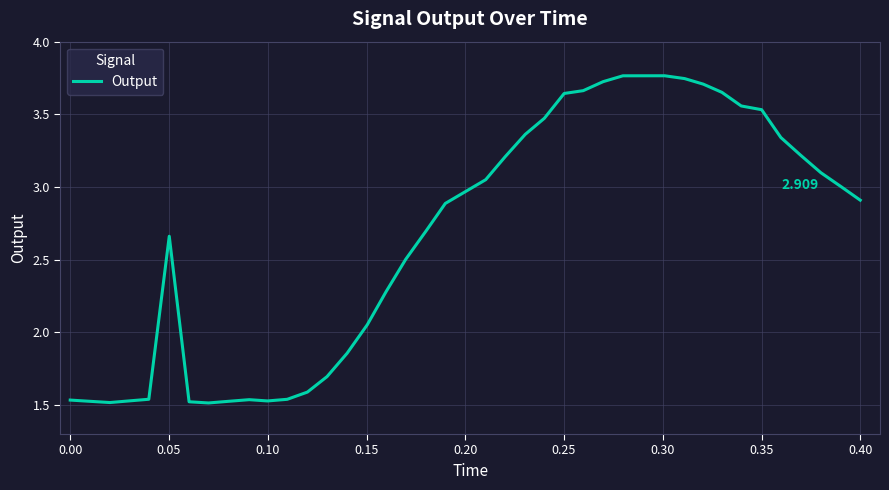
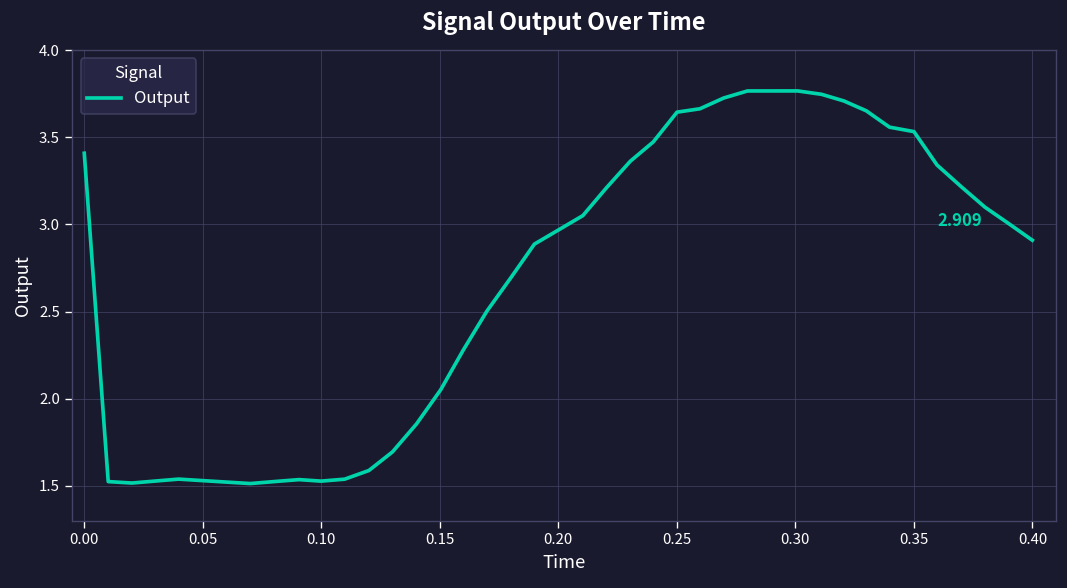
0.00: 1.53 -> 3.41
0.05: 2.66 -> 1.53
